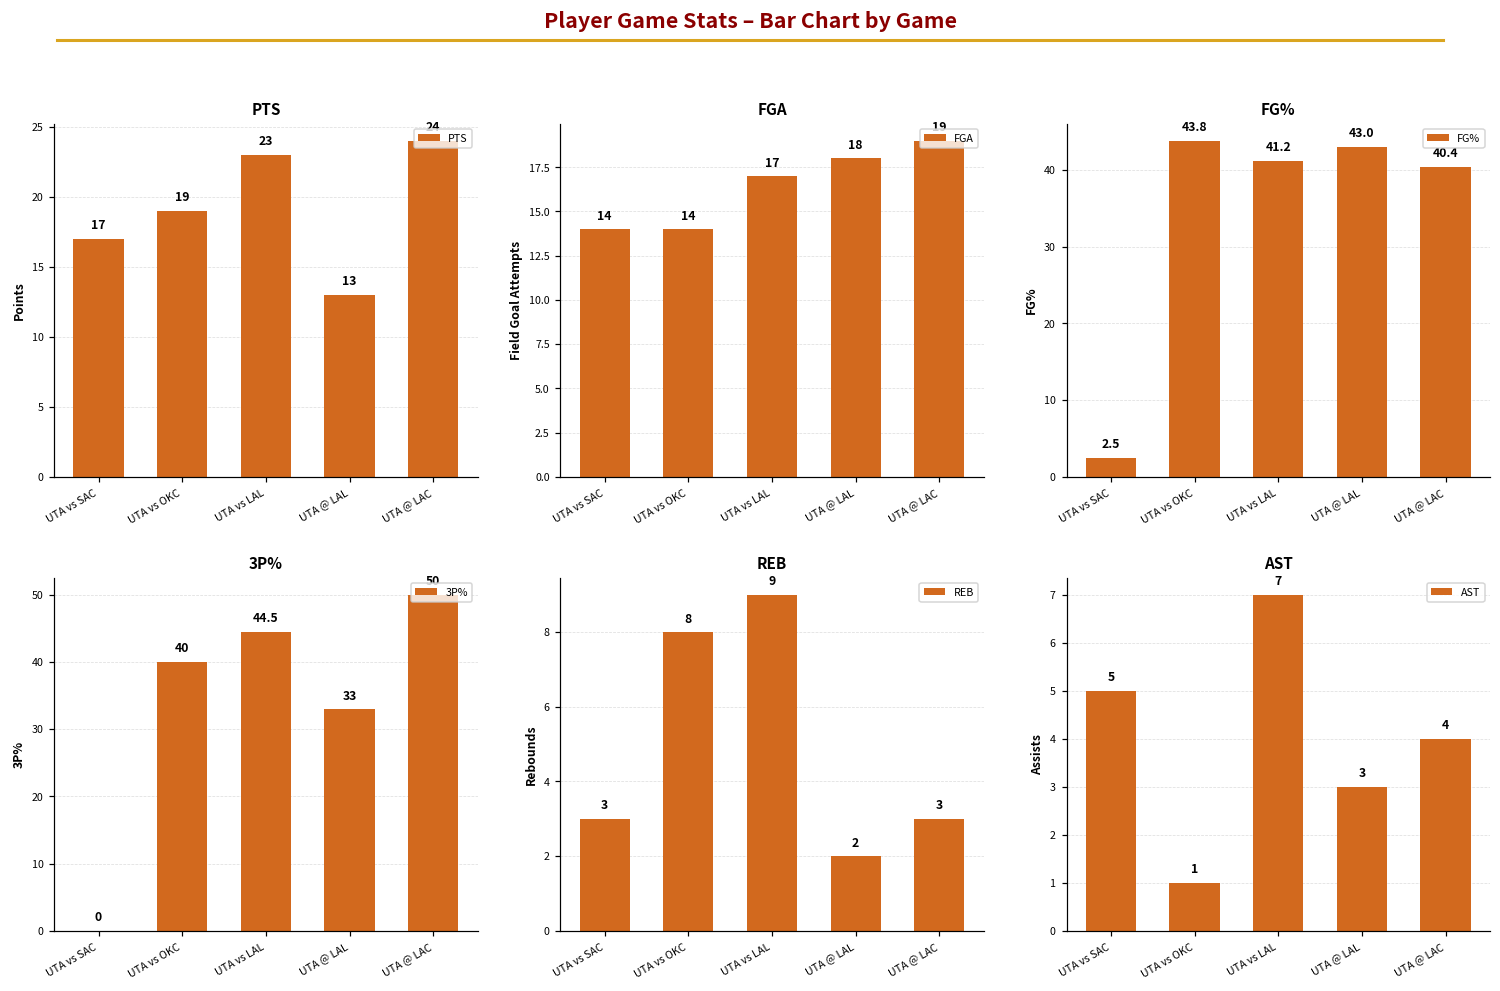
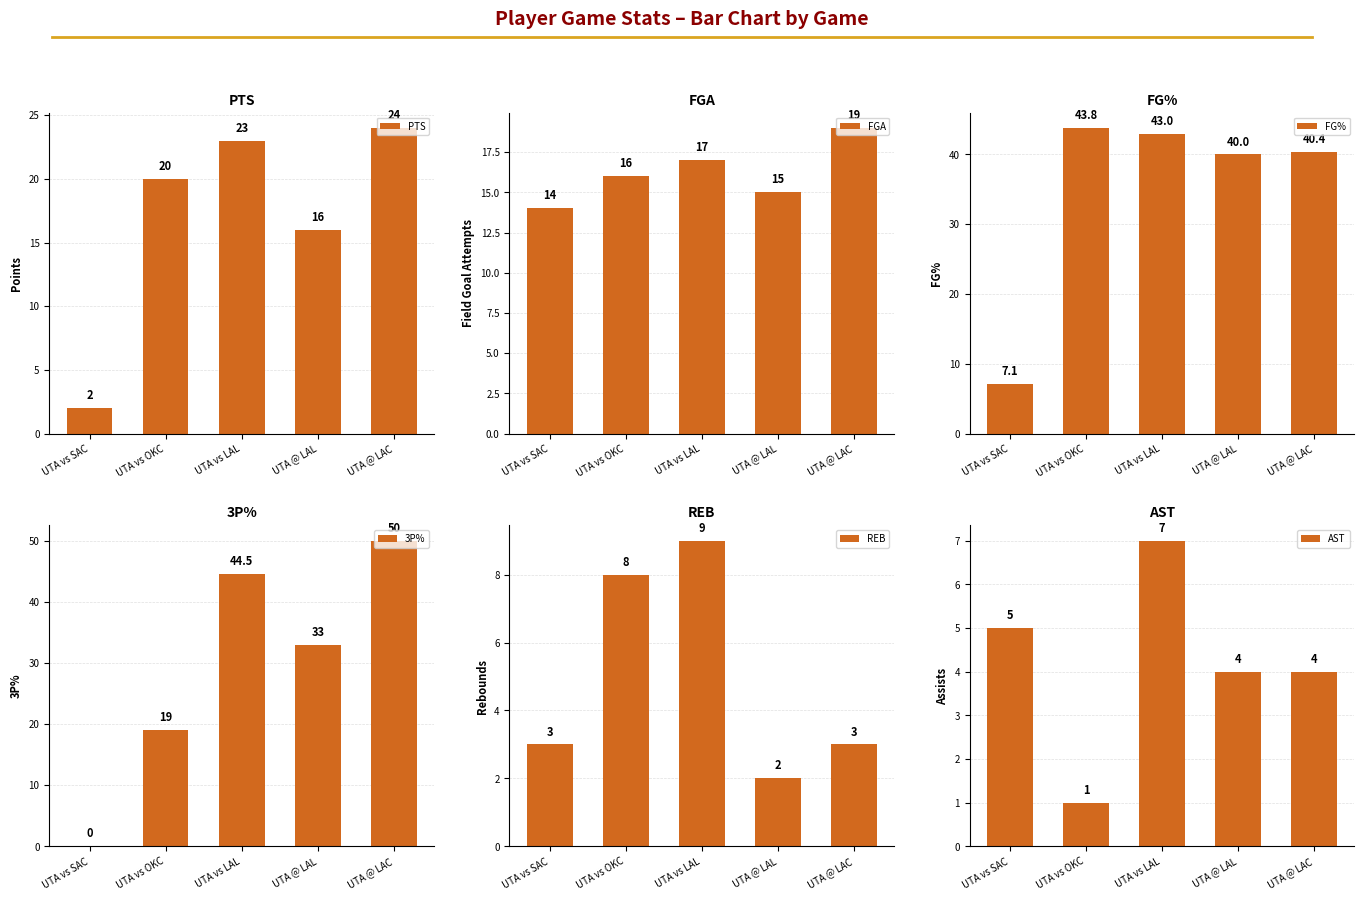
PTS, UTA vs SAC: 17 -> 2
PTS, UTA vs OKC: 19 -> 20
PTS, UTA @ LAL: 13 -> 16
FGA, UTA vs OKC: 14 -> 16
FGA, UTA @ LAL: 18 -> 15
FG%, UTA vs SAC: 2.5 -> 7.1
FG%, UTA vs LAL: 41.2 -> 43.0
FG%, UTA @ LAL: 43.0 -> 40.0
3P%, UTA vs OKC: 40 -> 19
AST, UTA @ LAL: 3 -> 4
